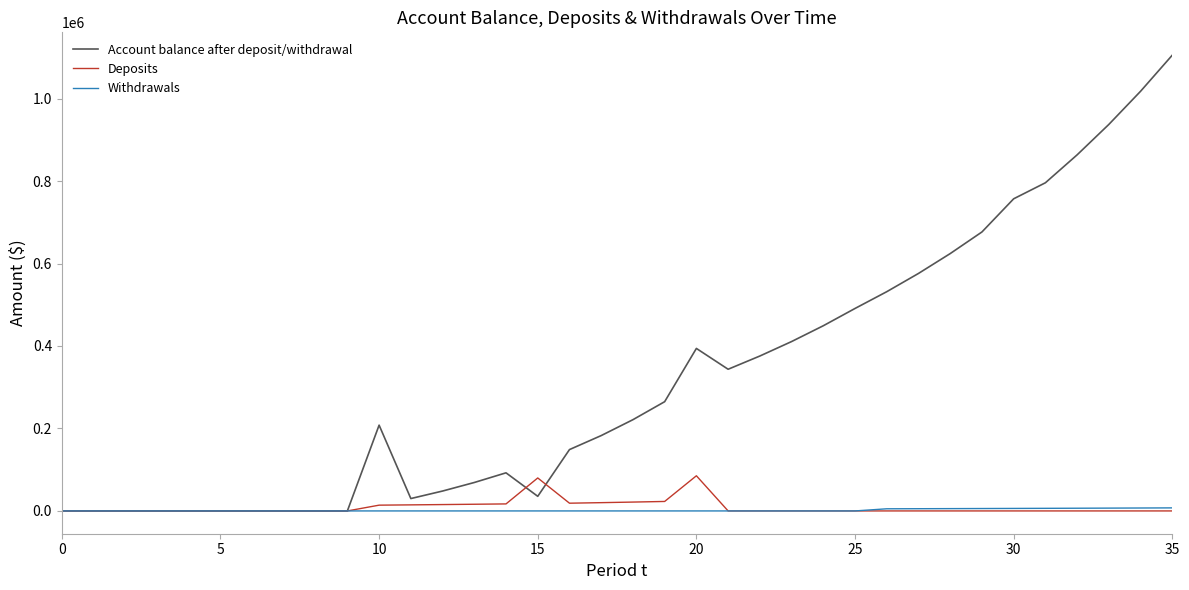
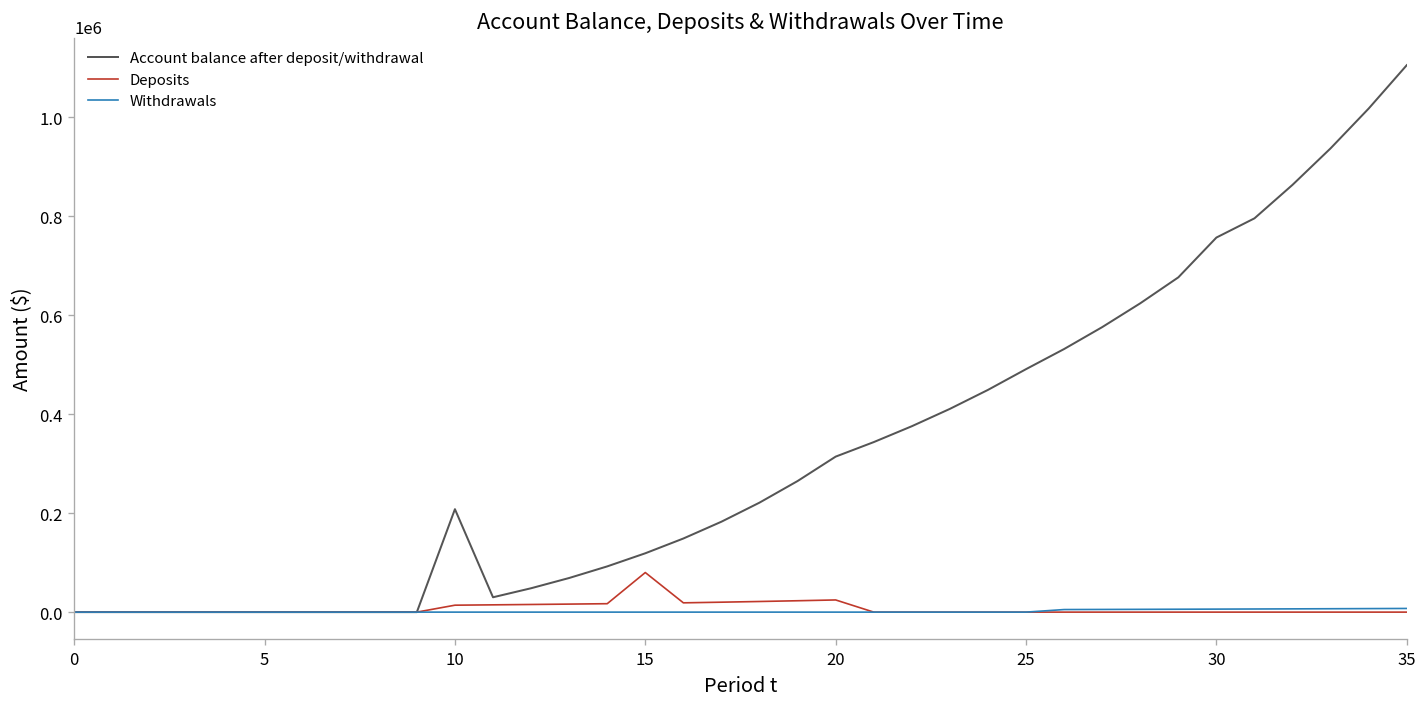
Account balance after deposit/withdrawal, 15: 40000 -> 120000
Account balance after deposit/withdrawal, 20: 390000 -> 310000
Deposits, 20: 90000 -> 20000
